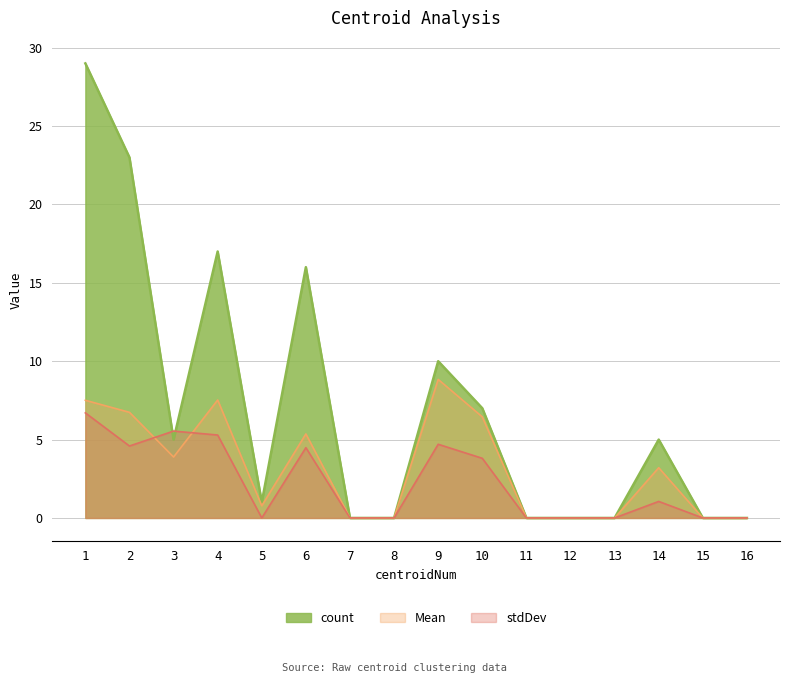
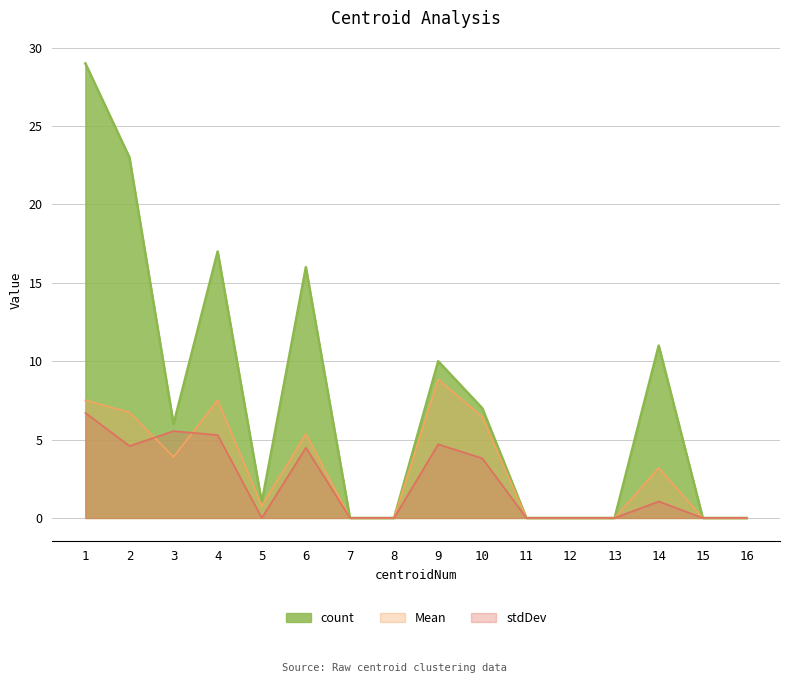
count, 3: 5 -> 6
count, 14: 5 -> 11
